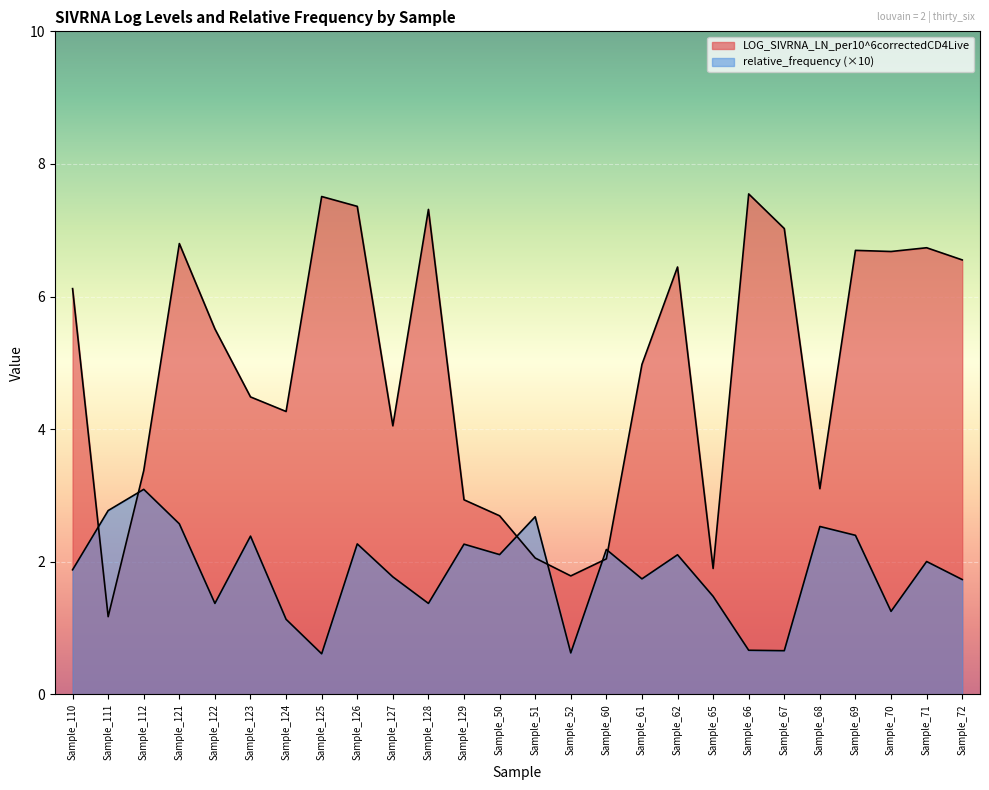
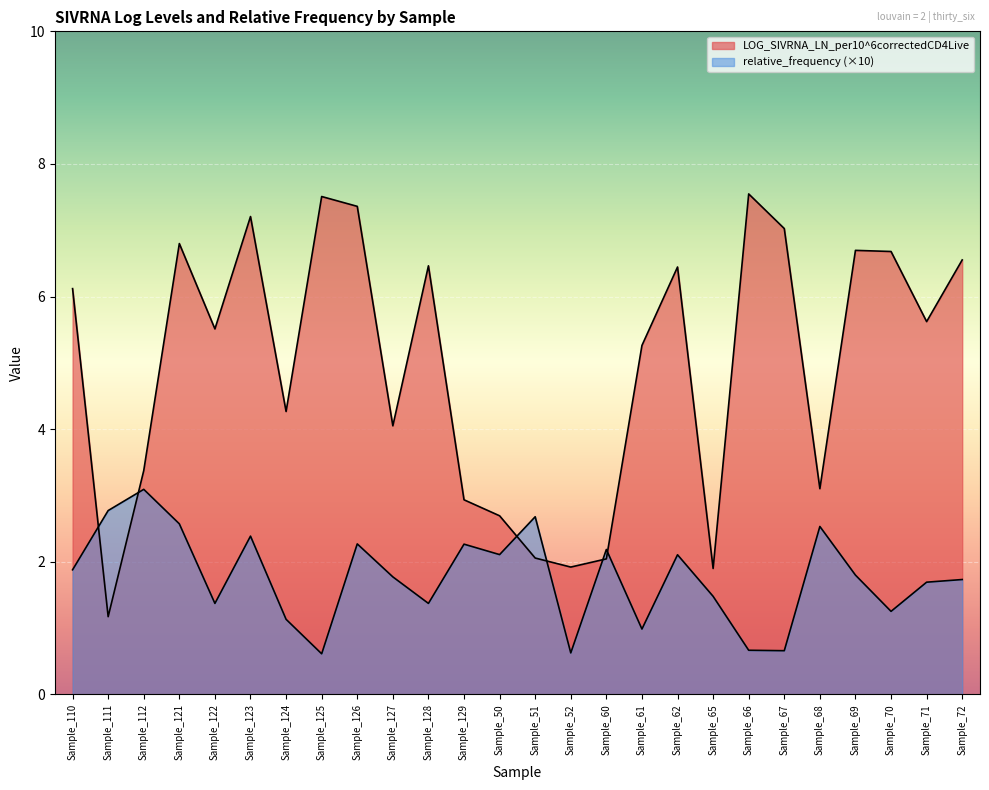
LOG_SIVRNA_LN_per10^6correctedCD4Live, Sample_123: 4.5 -> 7.2
LOG_SIVRNA_LN_per10^6correctedCD4Live, Sample_128: 7.3 -> 6.5
LOG_SIVRNA_LN_per10^6correctedCD4Live, Sample_52: 1.8 -> 1.9
LOG_SIVRNA_LN_per10^6correctedCD4Live, Sample_61: 5.0 -> 5.3
relative_frequency (×10), Sample_61: 1.7 -> 1.0
relative_frequency (×10), Sample_69: 2.4 -> 1.8
LOG_SIVRNA_LN_per10^6correctedCD4Live, Sample_71: 6.7 -> 5.6
relative_frequency (×10), Sample_71: 2.0 -> 1.7
